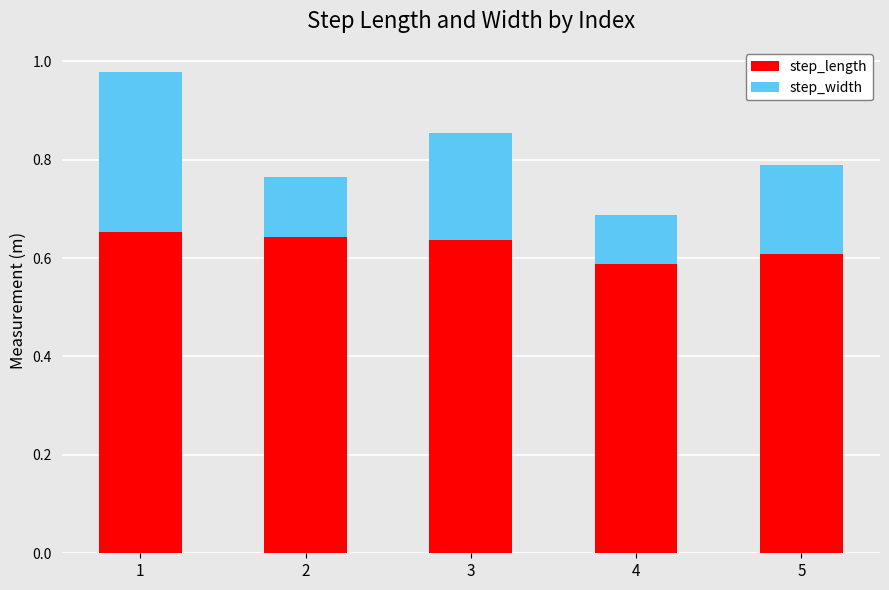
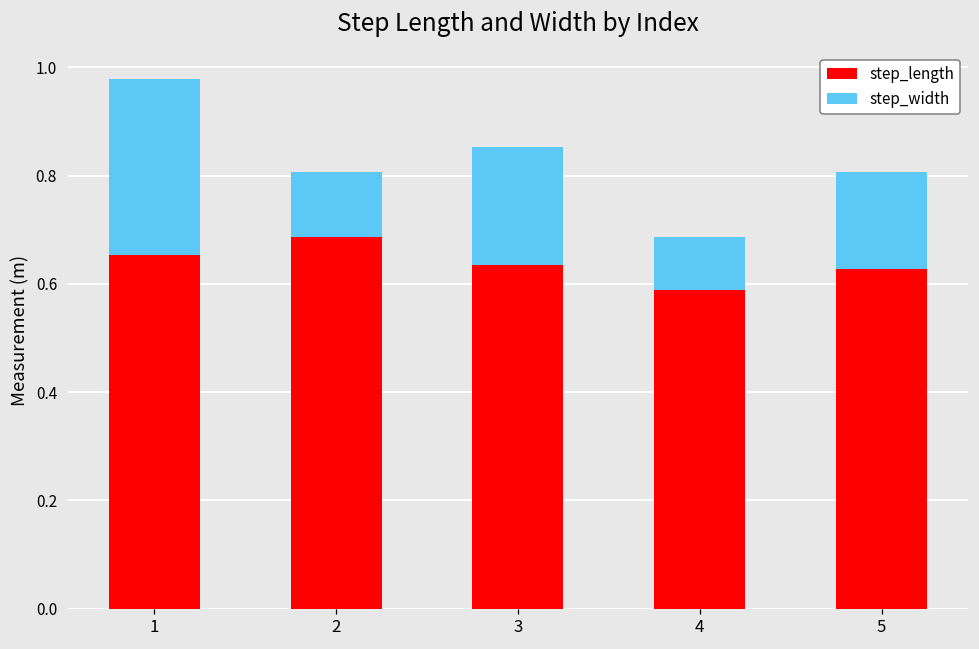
step_length, 2: 0.64 -> 0.69
step_length, 5: 0.61 -> 0.63
